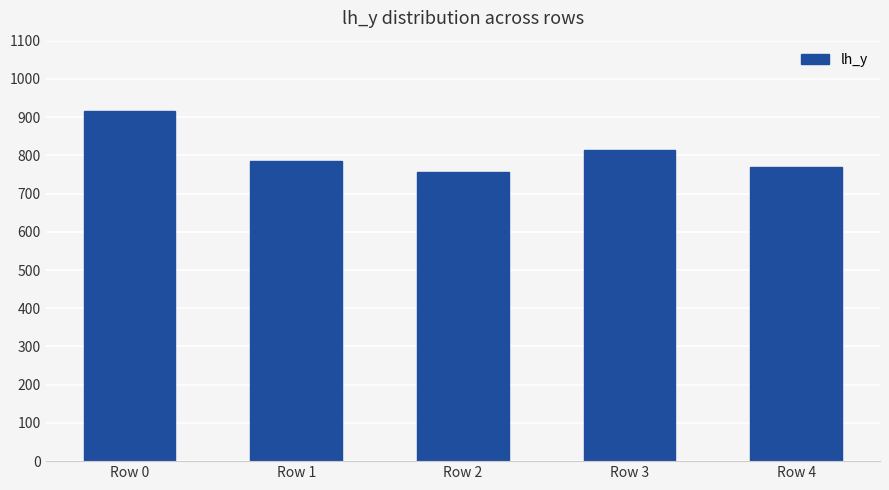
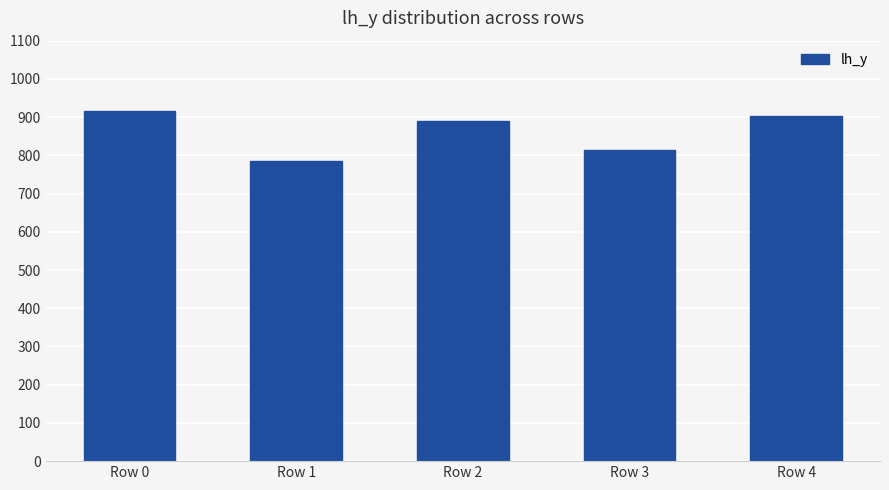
Row 2: 760 -> 890
Row 4: 770 -> 900
